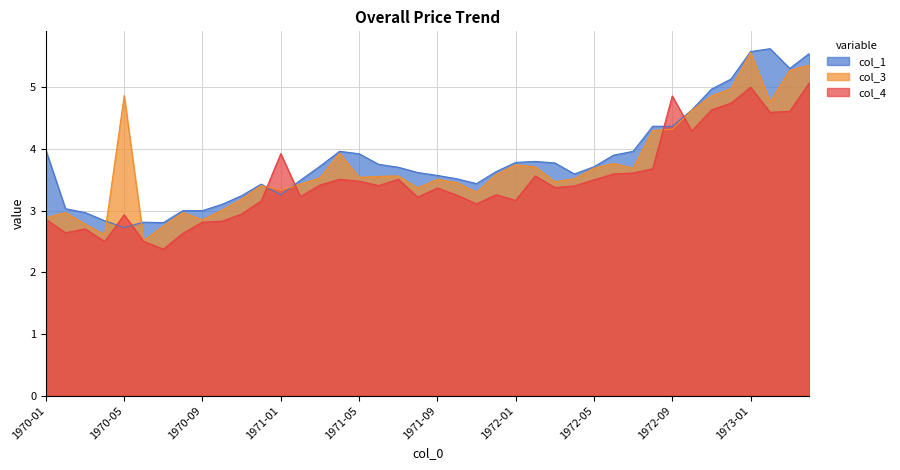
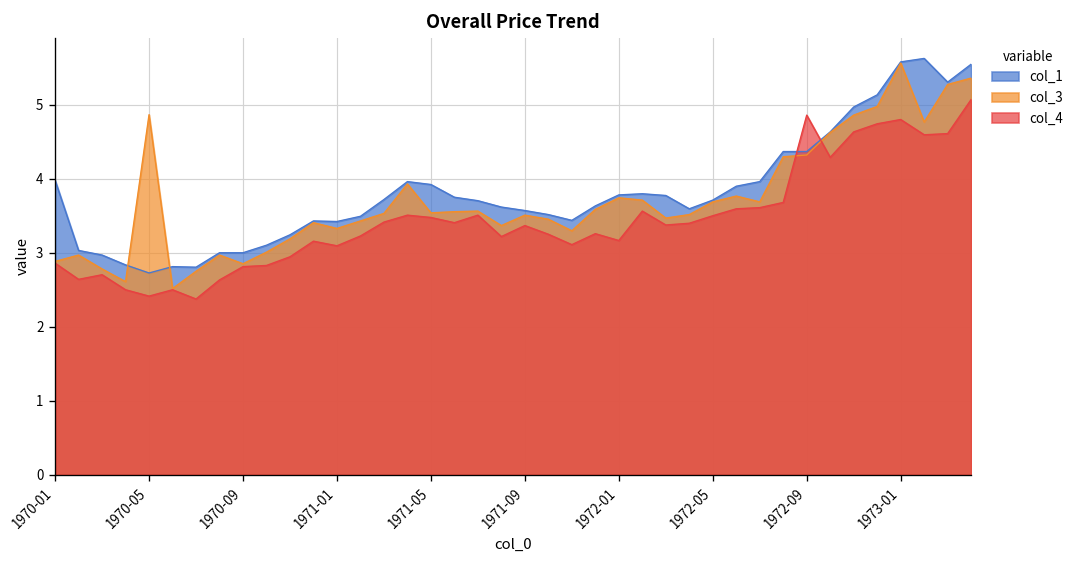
col_4, 1970-05: 2.9 -> 2.4
col_1, 1971-01: 3.3 -> 3.4
col_4, 1971-01: 3.9 -> 3.1
col_4, 1973-01: 5.0 -> 4.8
